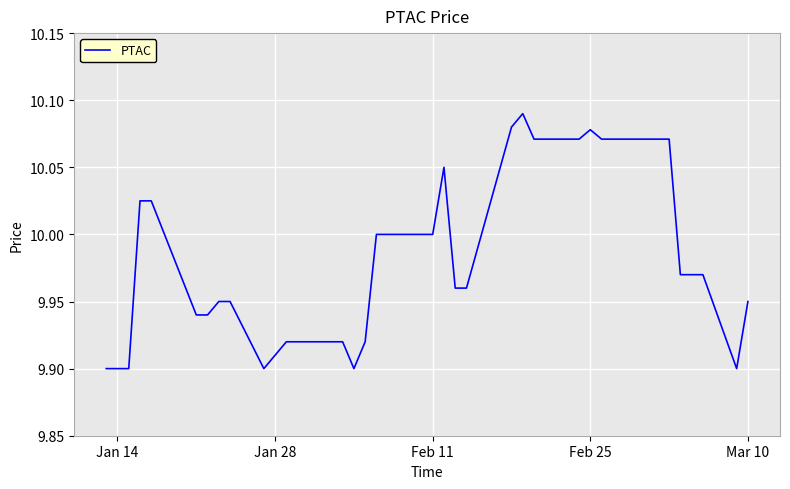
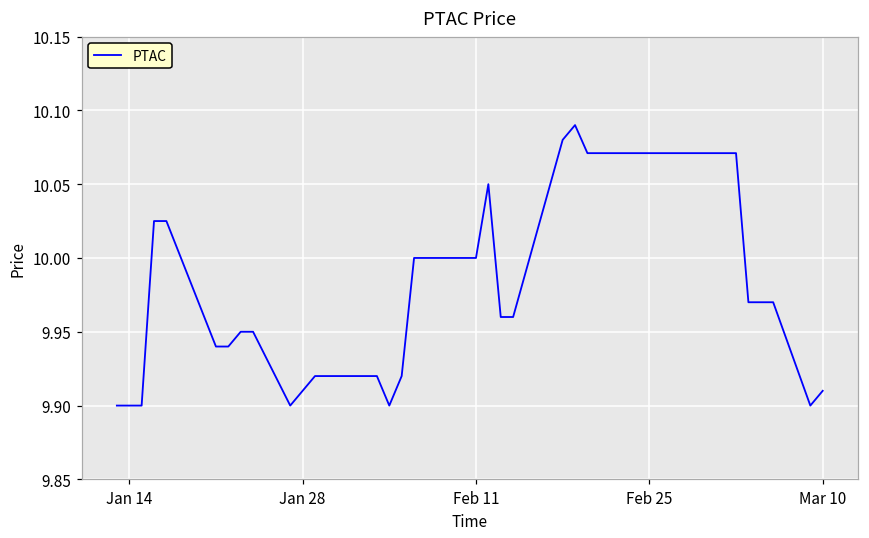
Feb 25: 10.078 -> 10.071
Mar 10: 9.95 -> 9.91
